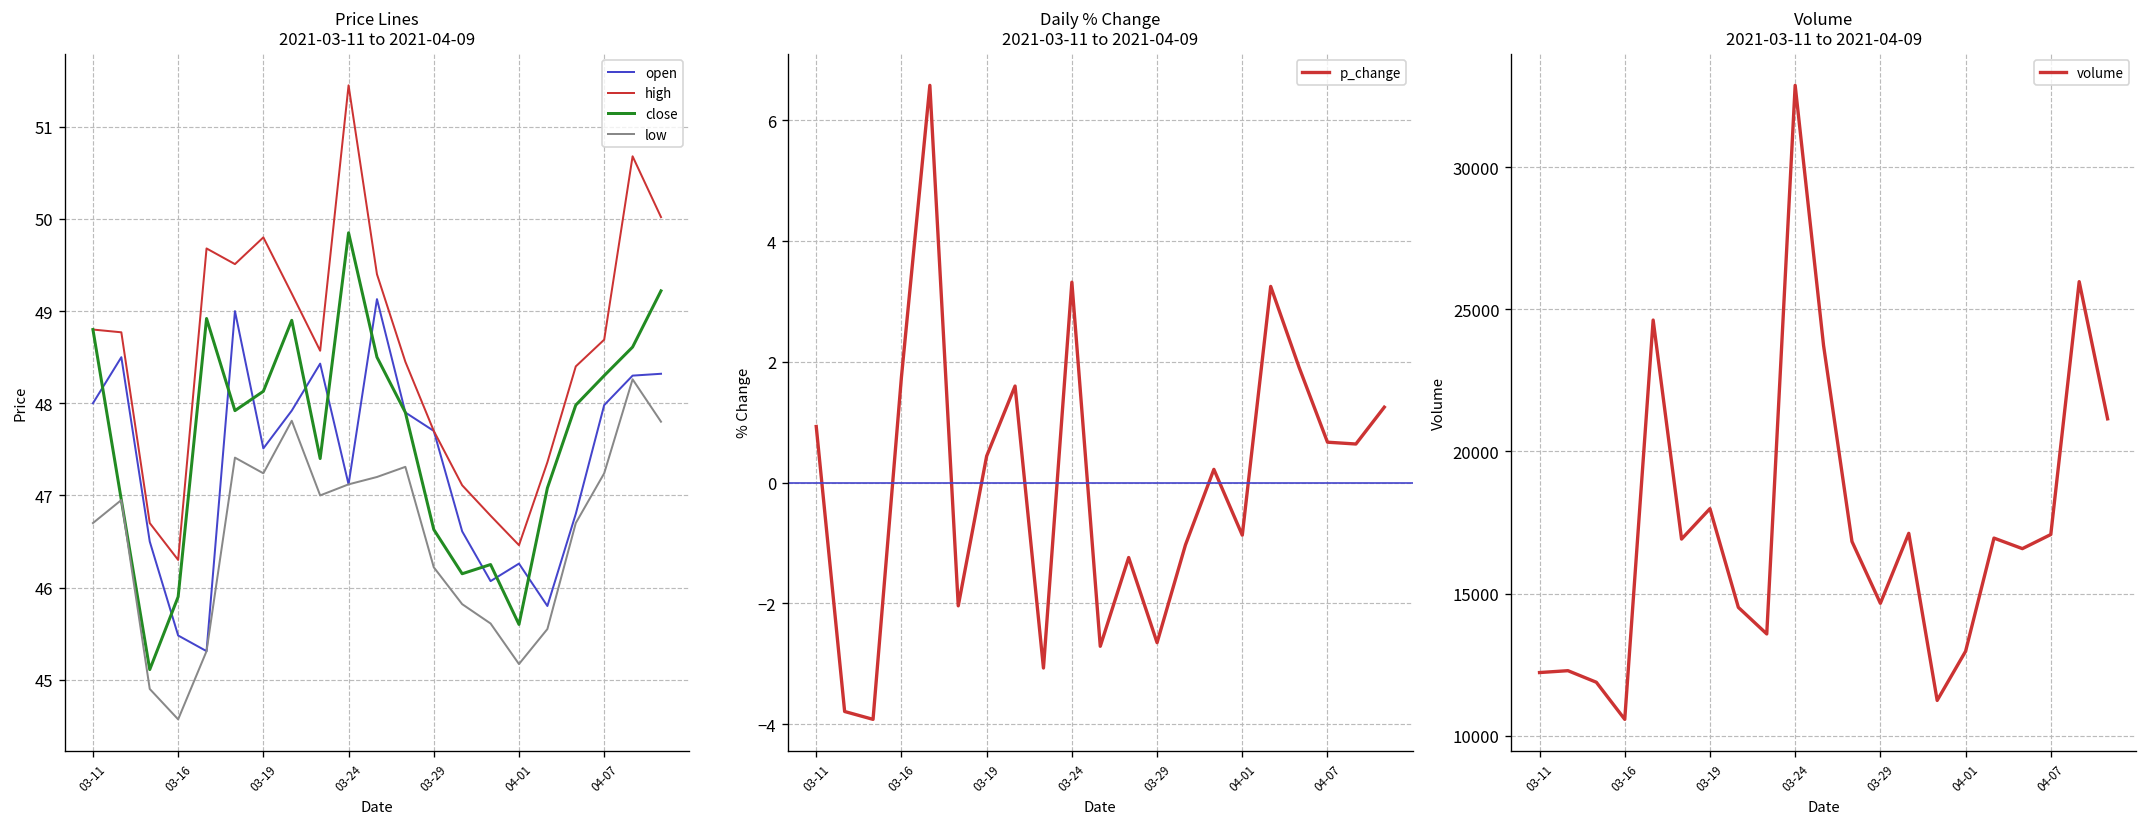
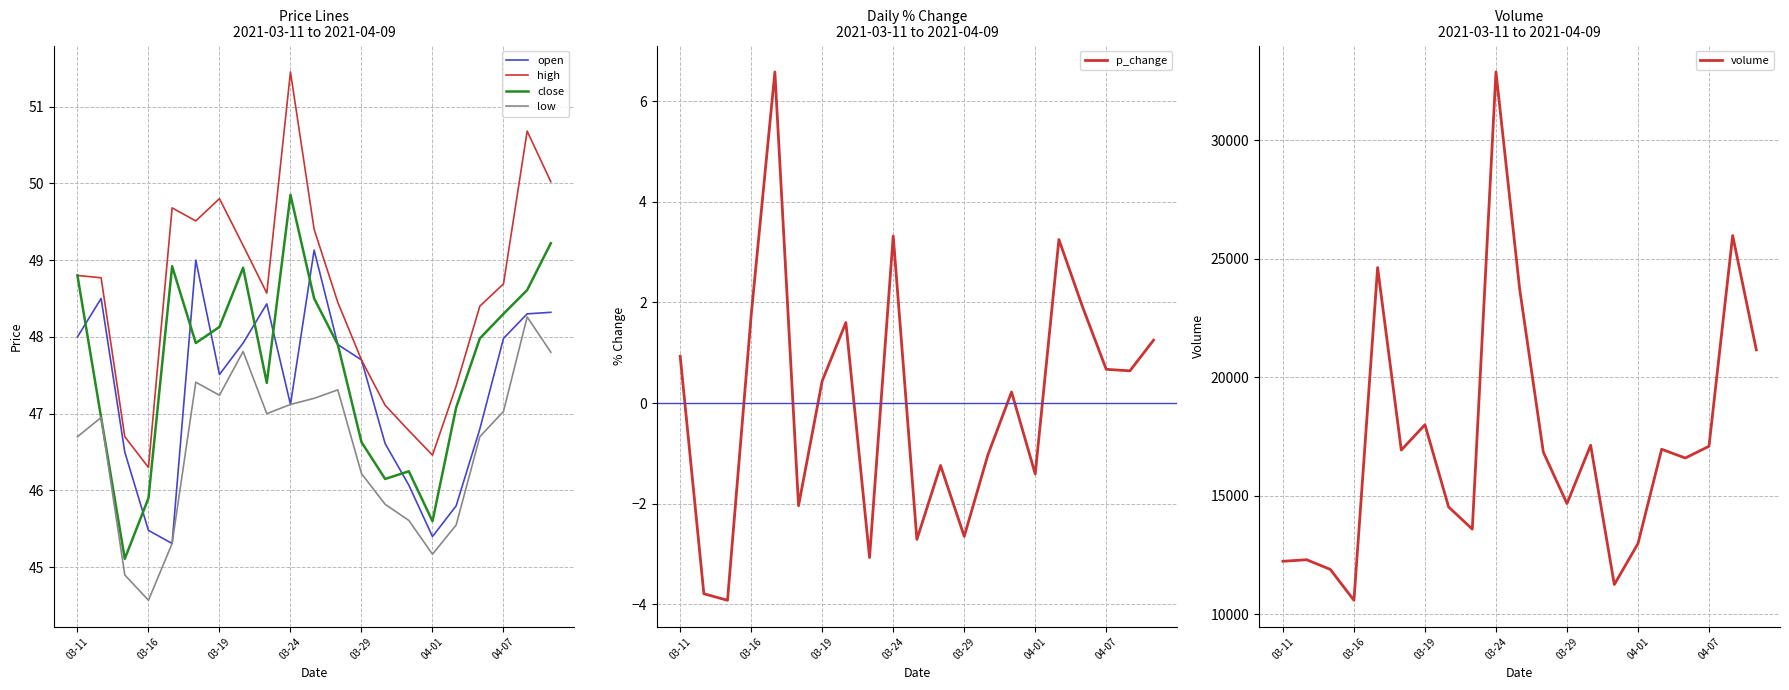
Price Lines 2021-03-11 to 2021-04-09, open, 04-01: 46.3 -> 45.4
Price Lines 2021-03-11 to 2021-04-09, low, 04-07: 47.2 -> 47.0
Daily % Change 2021-03-11 to 2021-04-09, 04-01: -0.9 -> -1.4
